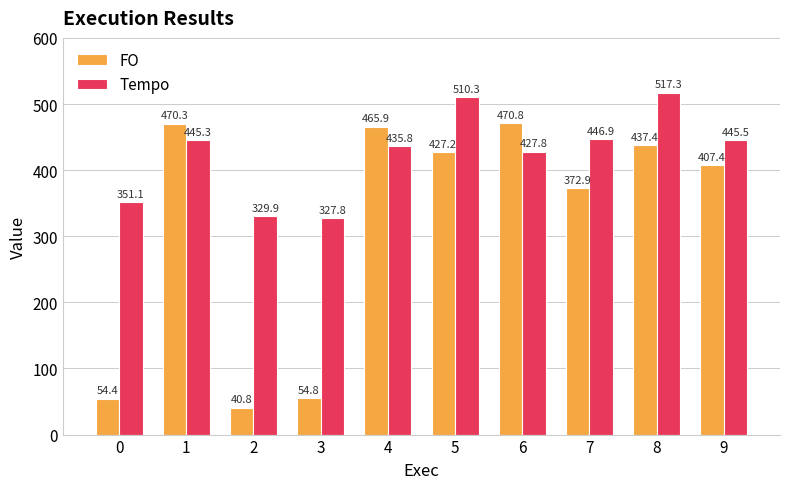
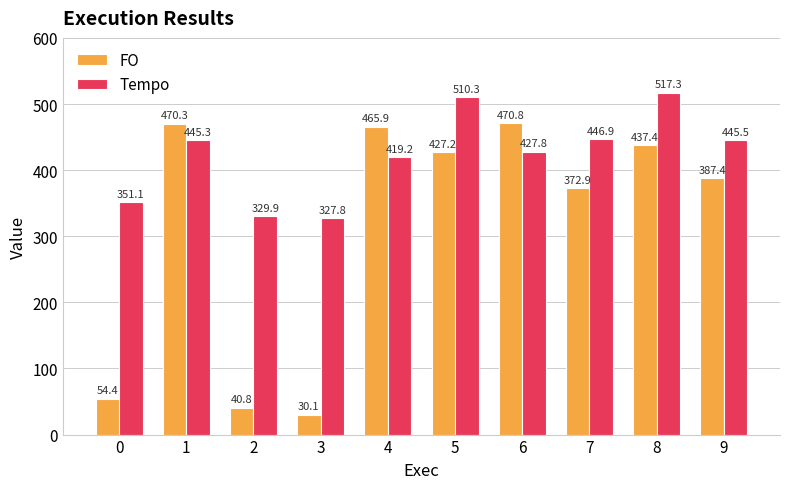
FO, 3: 54.8 -> 30.1
Tempo, 4: 435.8 -> 419.2
FO, 9: 407.4 -> 387.4
